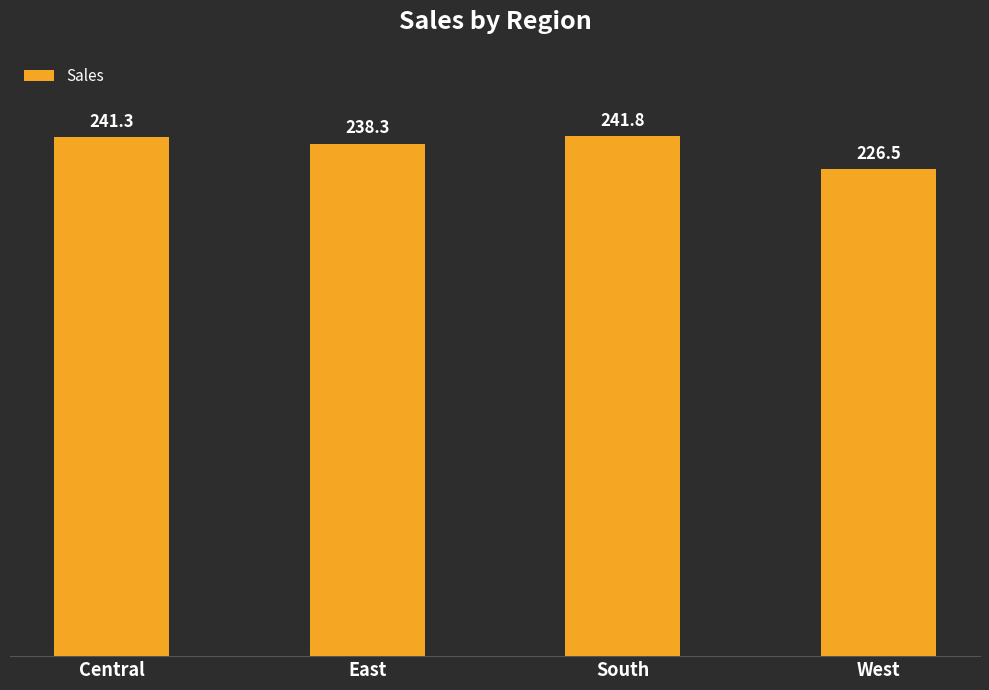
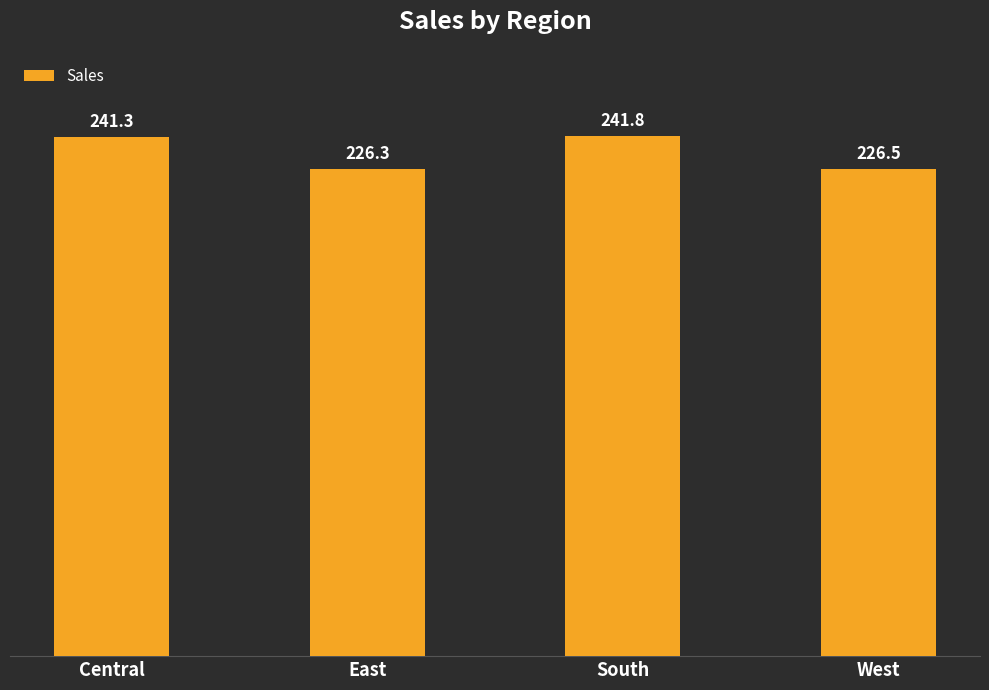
East: 238.3 -> 226.3
